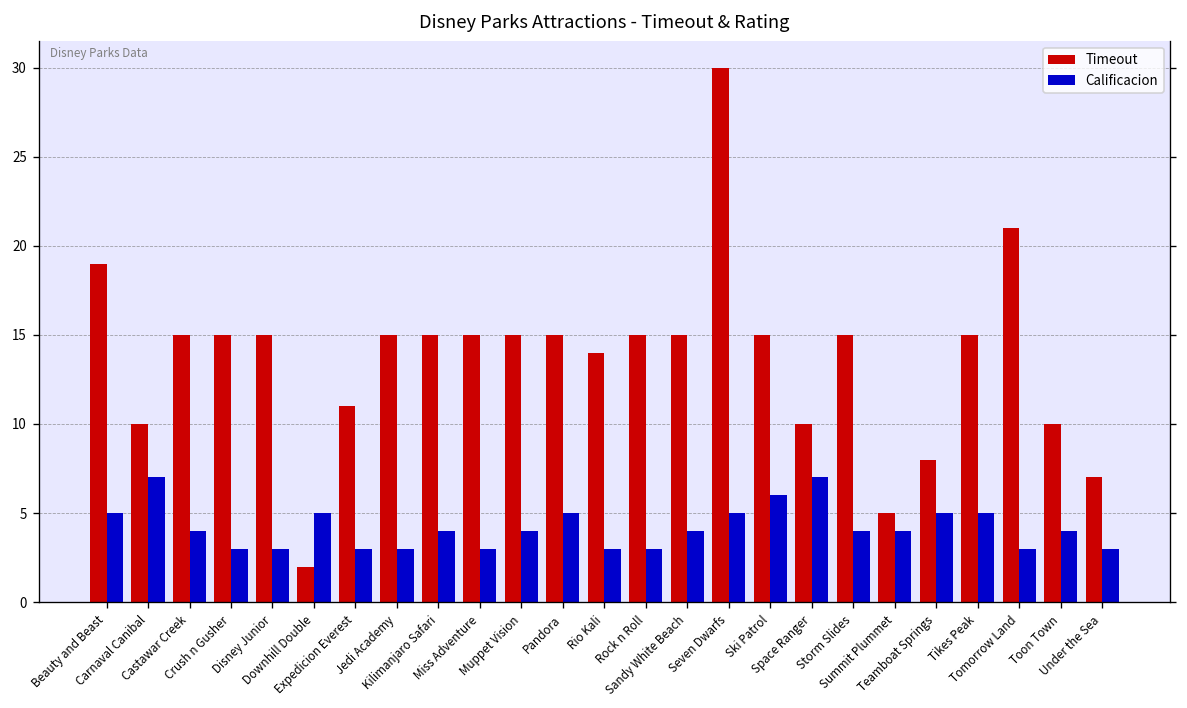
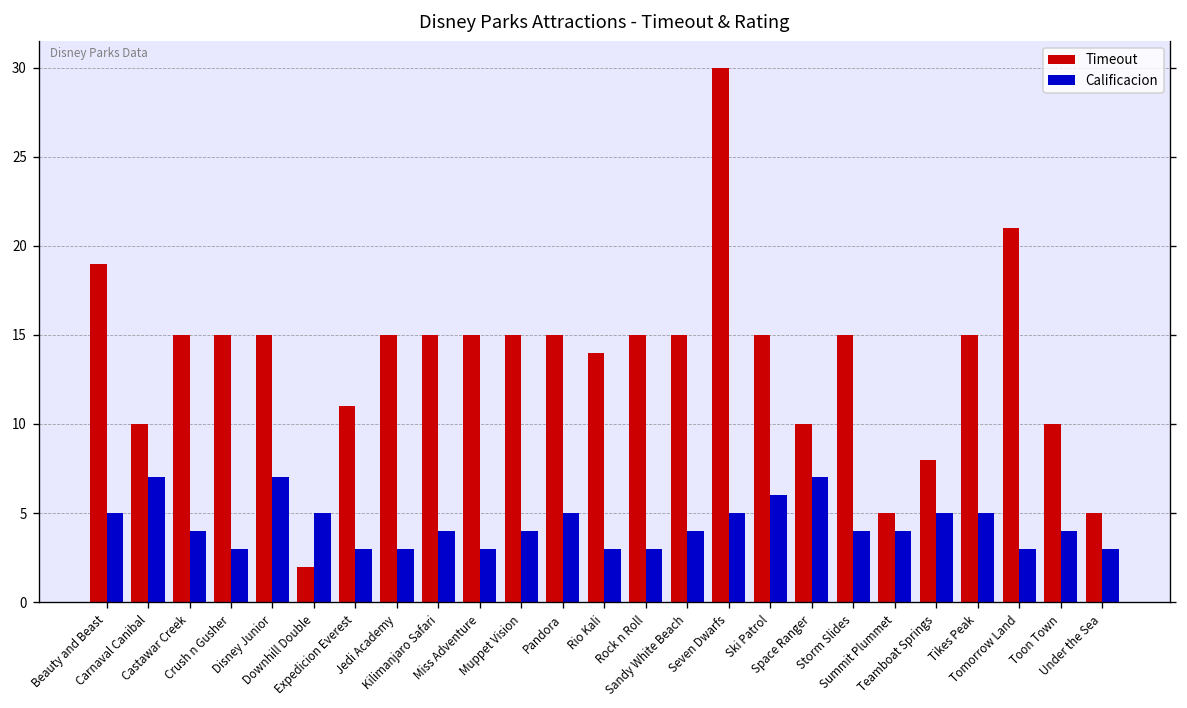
Calificacion, Disney Junior: 3 -> 7
Timeout, Under the Sea: 7 -> 5
